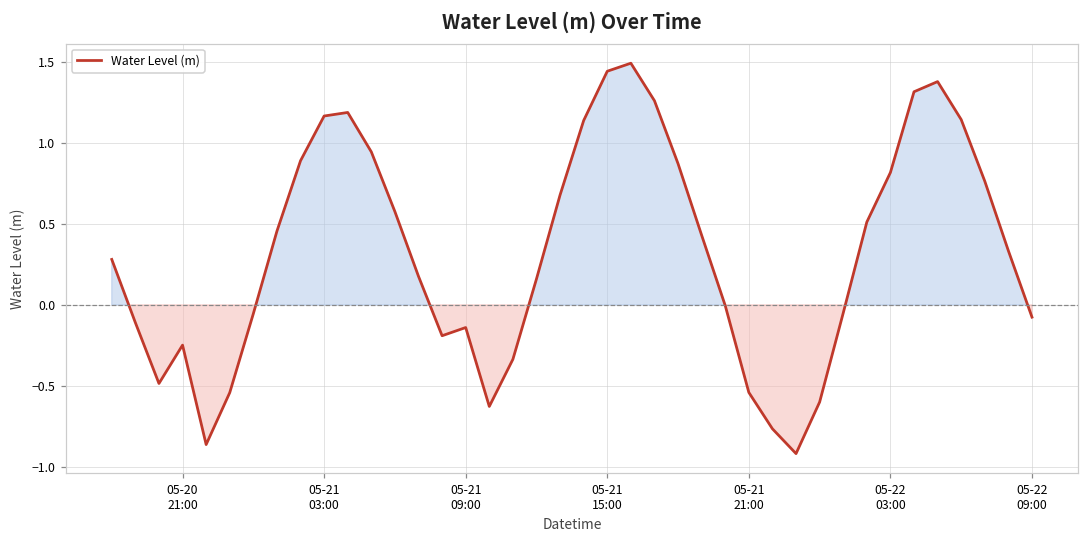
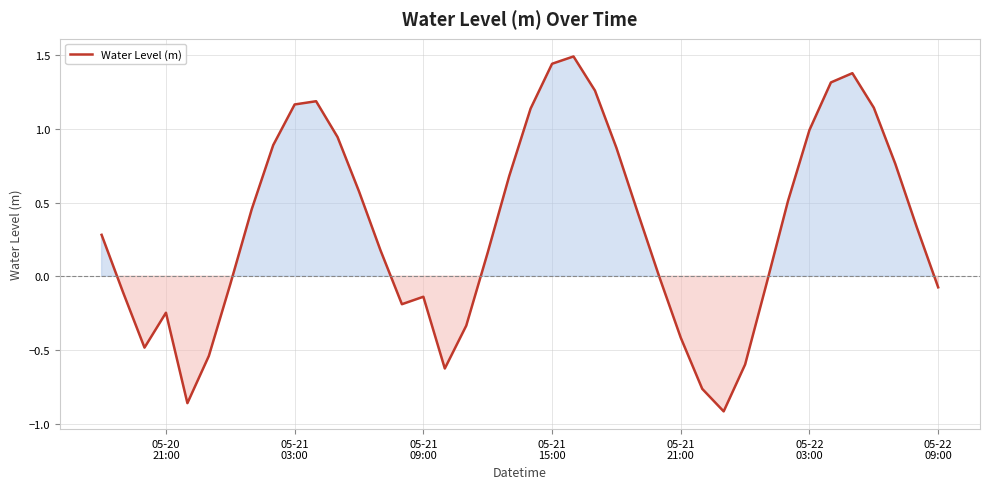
05-21 21:00: -0.54 -> -0.42
05-22 03:00: 0.82 -> 0.99
